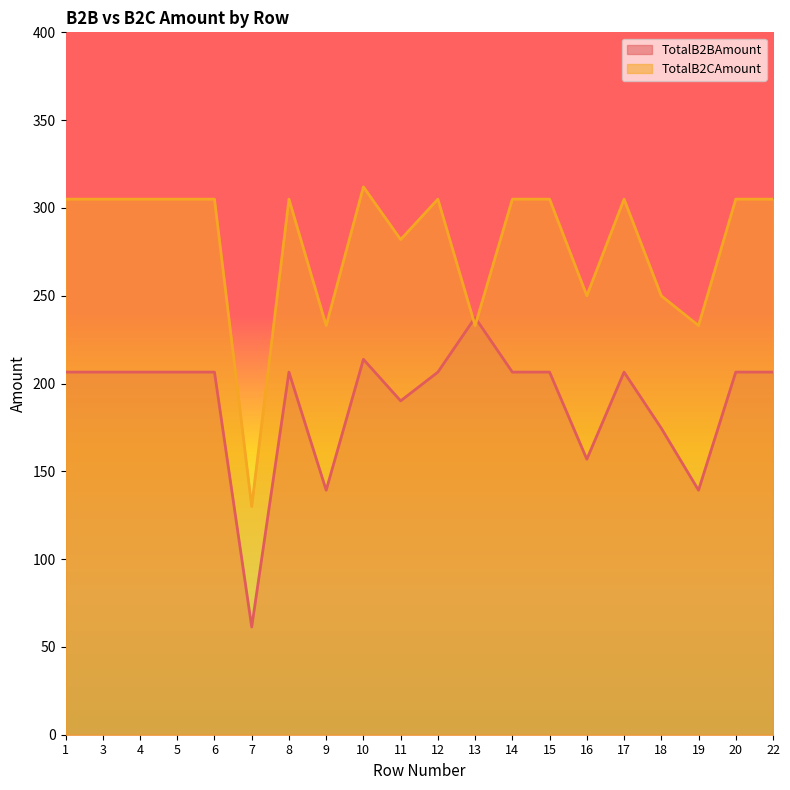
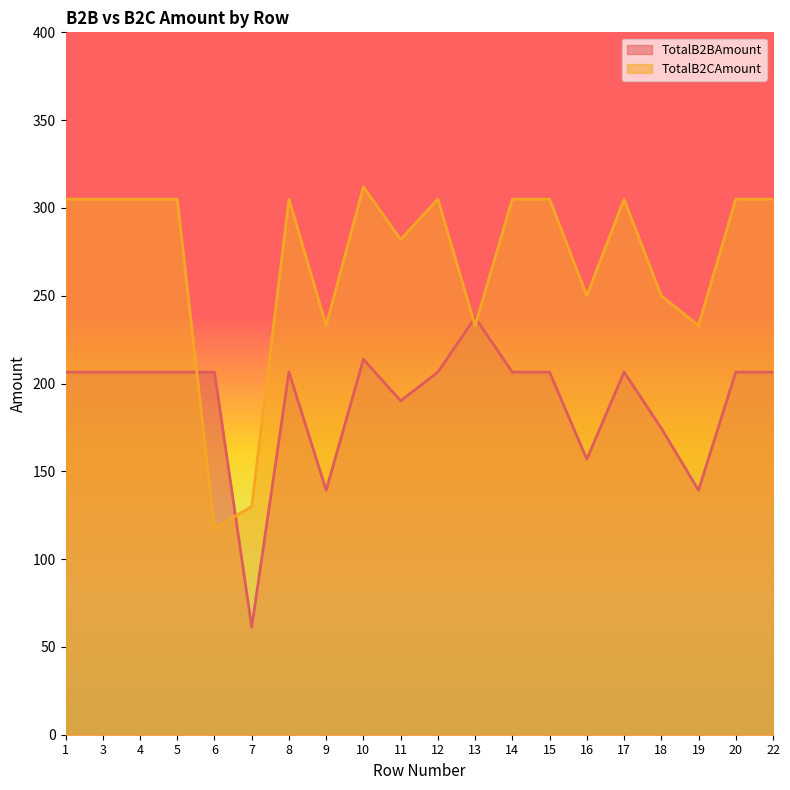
TotalB2CAmount, 6: 305 -> 118
